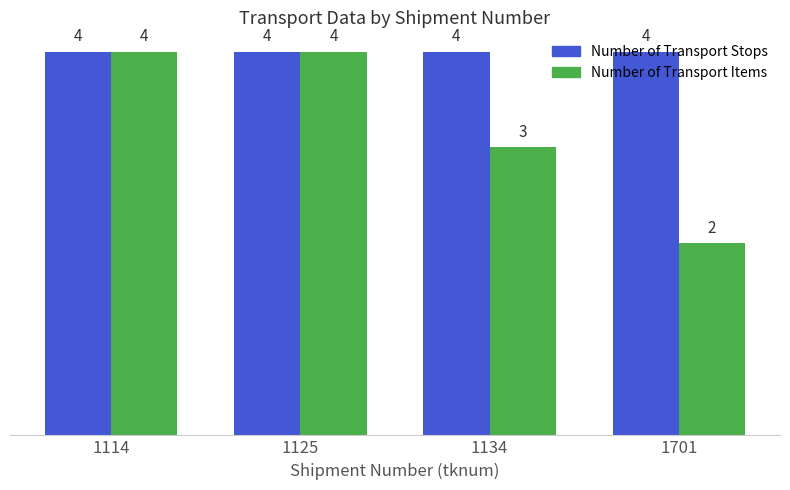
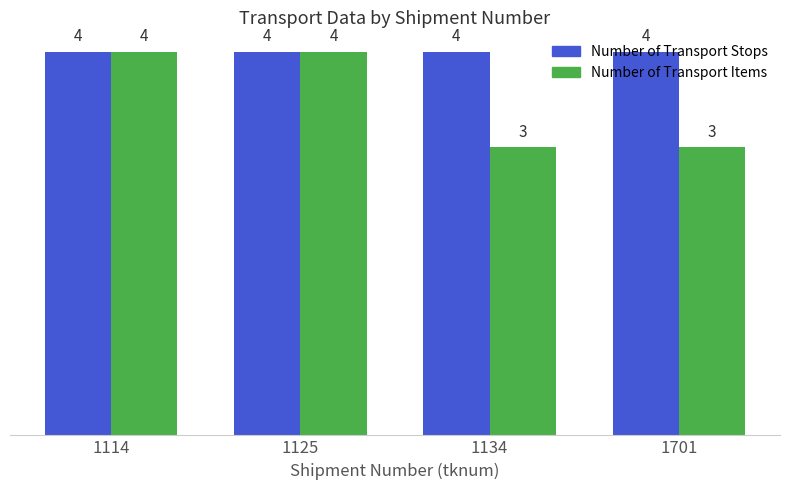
Number of Transport Items, 1701: 2 -> 3
